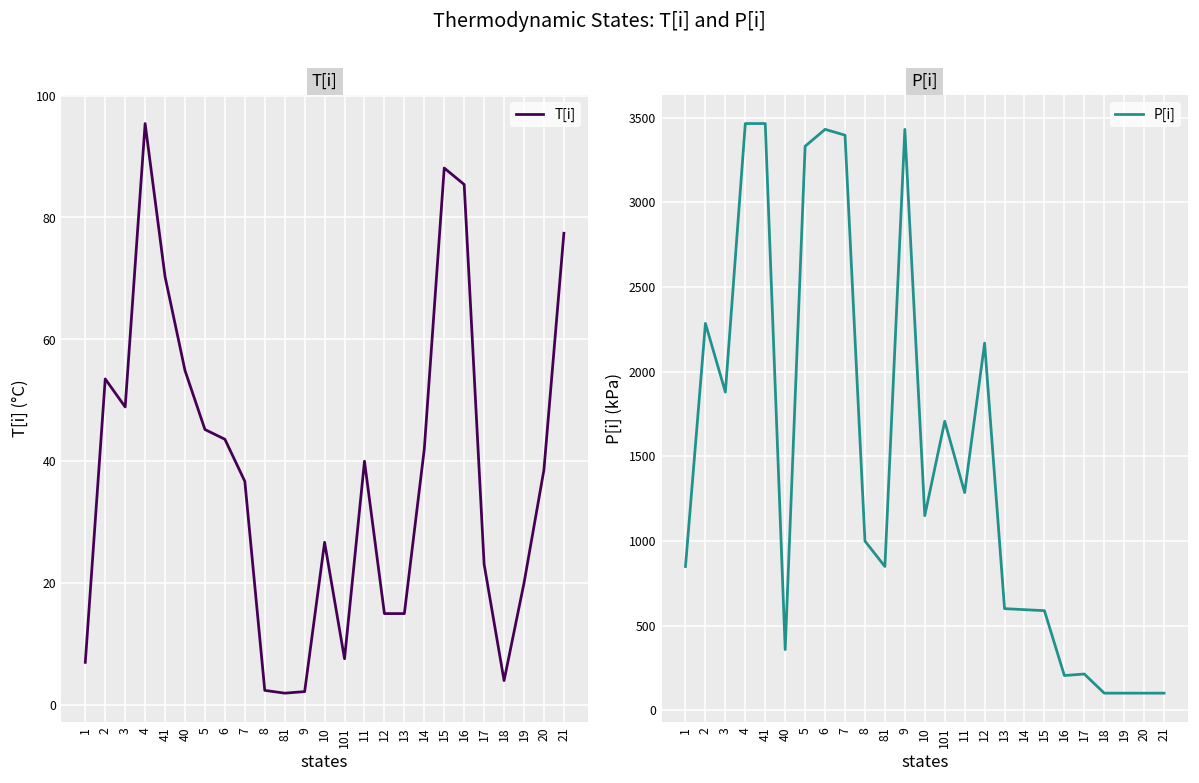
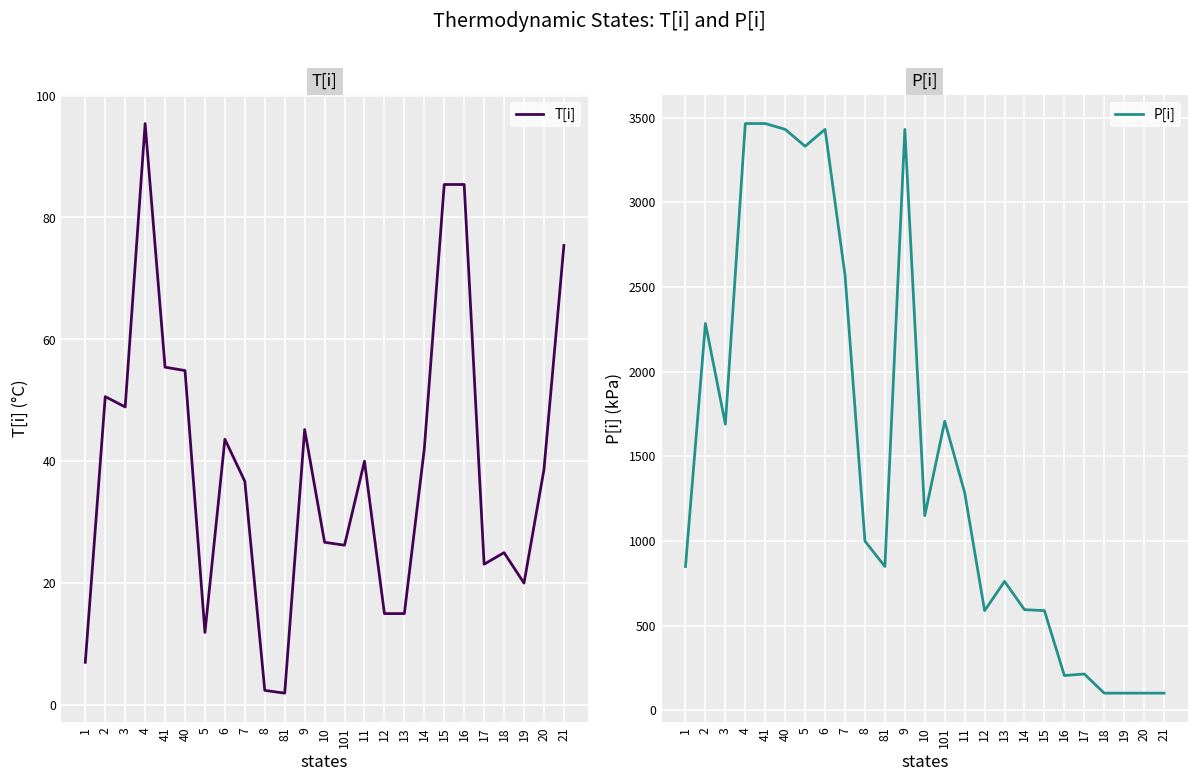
T[i], 2: 54 -> 51
T[i], 41: 70 -> 55
T[i], 5: 45 -> 12
T[i], 9: 2 -> 45
T[i], 101: 8 -> 26
T[i], 15: 88 -> 85
T[i], 18: 4 -> 25
T[i], 21: 77 -> 75
P[i], 3: 1880 -> 1690
P[i], 40: 360 -> 3430
P[i], 7: 3400 -> 2570
P[i], 12: 2170 -> 590
P[i], 13: 600 -> 760
